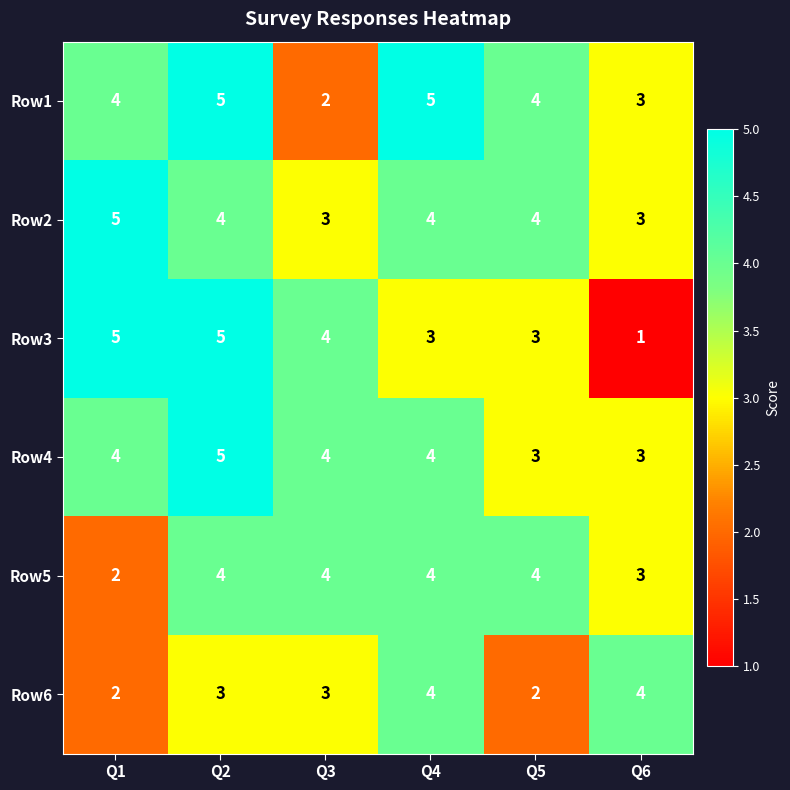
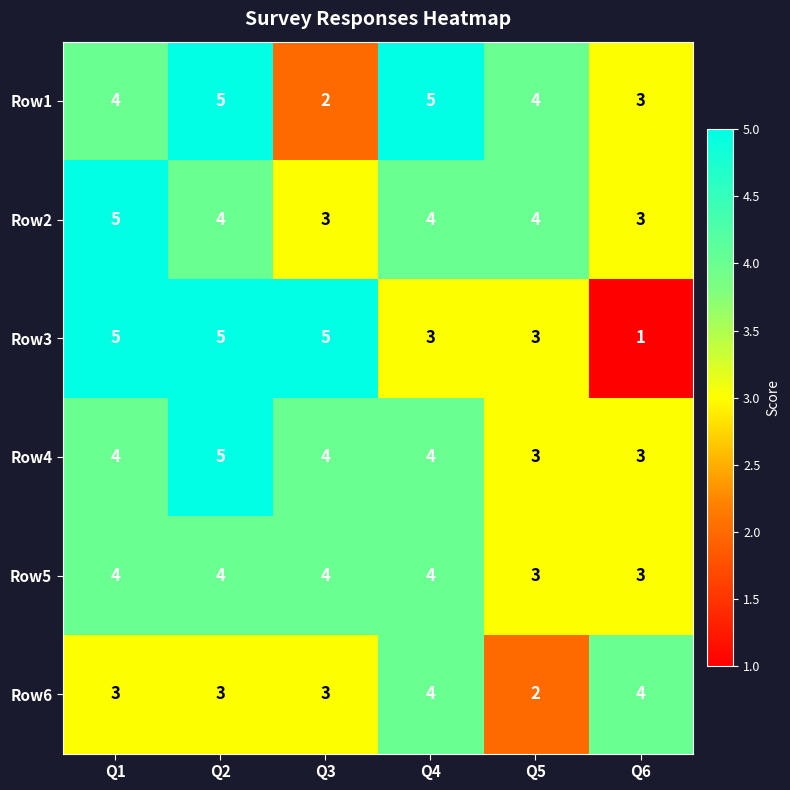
Row3, Q3: 4 -> 5
Row5, Q1: 2 -> 4
Row5, Q5: 4 -> 3
Row6, Q1: 2 -> 3
